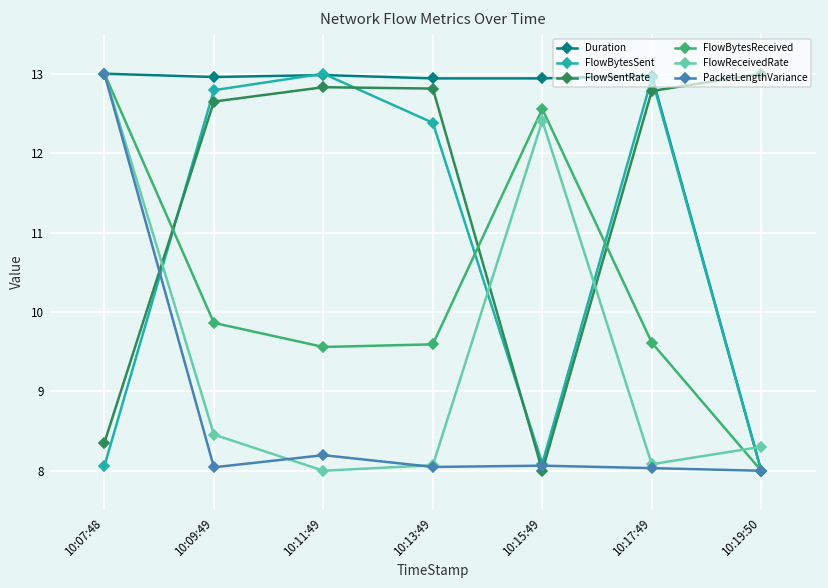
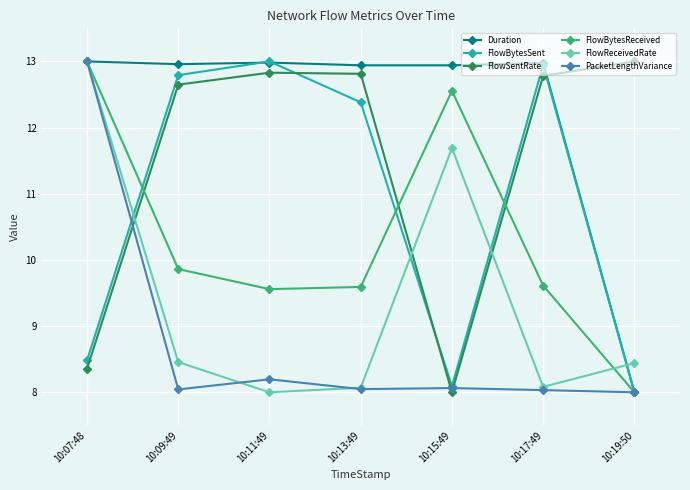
FlowBytesSent, 10:07:48: 8.1 -> 8.5
FlowReceivedRate, 10:15:49: 12.4 -> 11.7
FlowReceivedRate, 10:19:50: 8.3 -> 8.4
